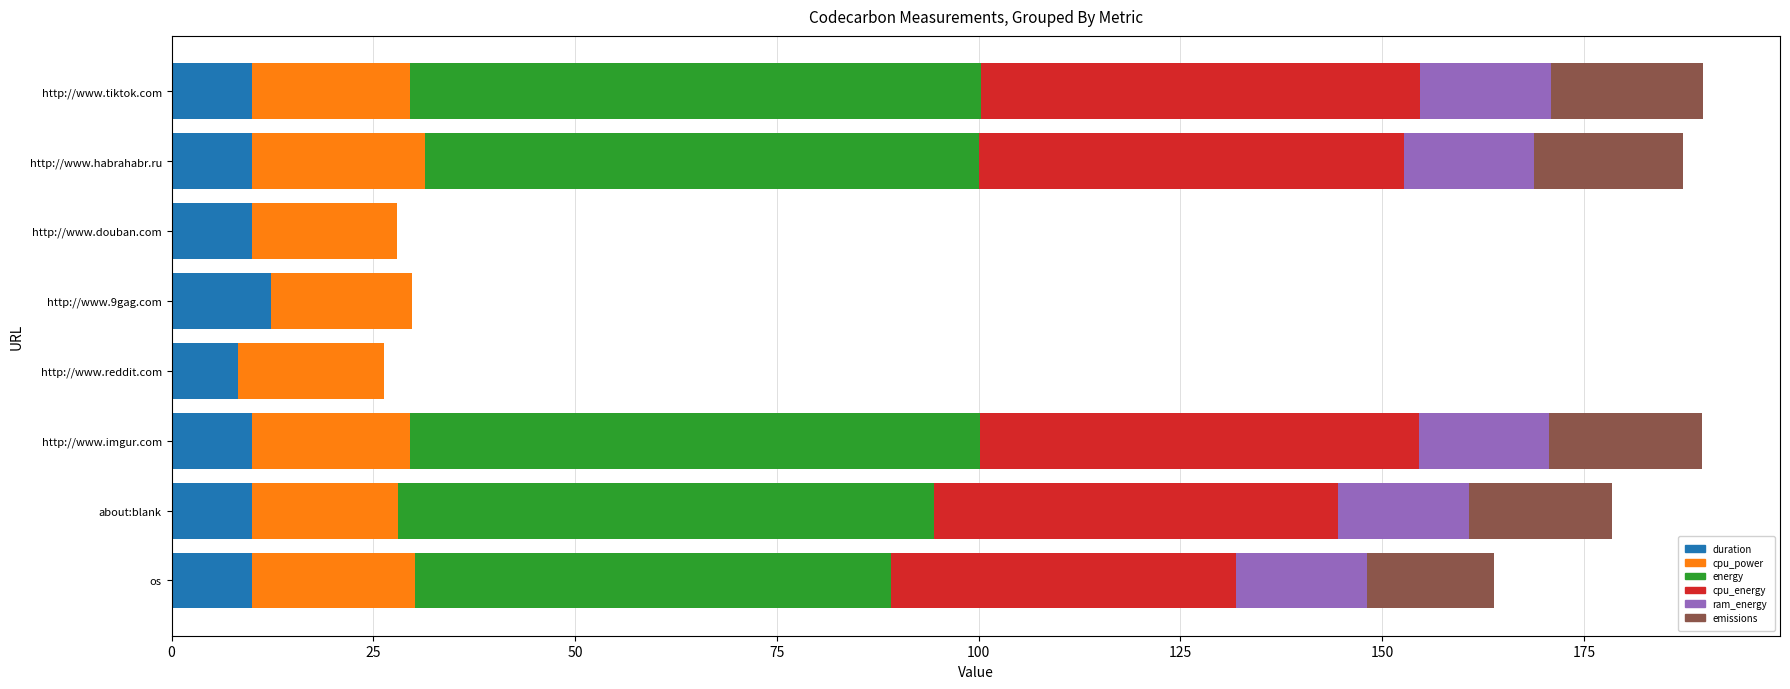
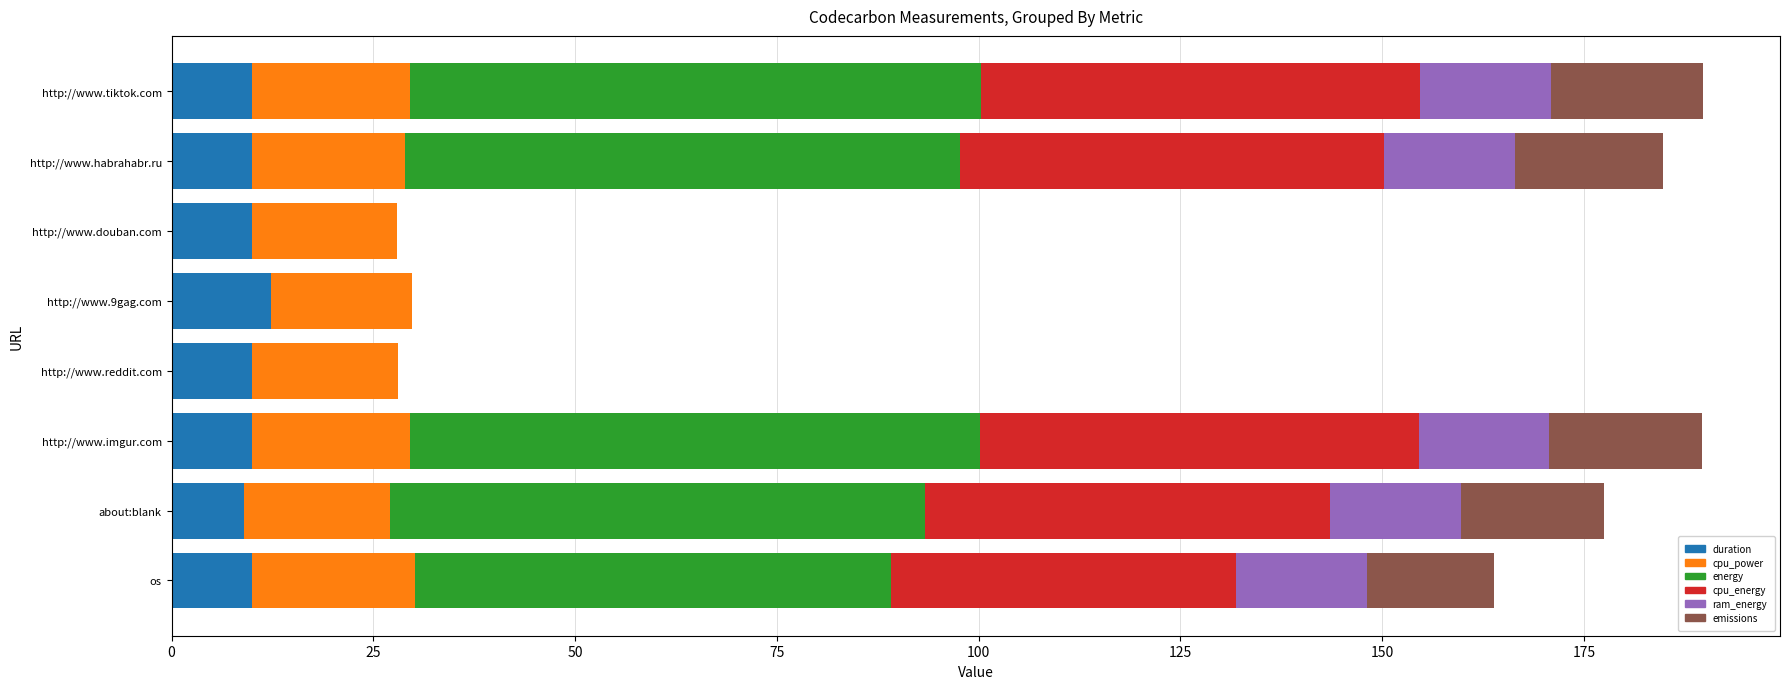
cpu_power, http://www.habrahabr.ru: 21 -> 19
duration, http://www.reddit.com: 8 -> 10
duration, about:blank: 10 -> 9
